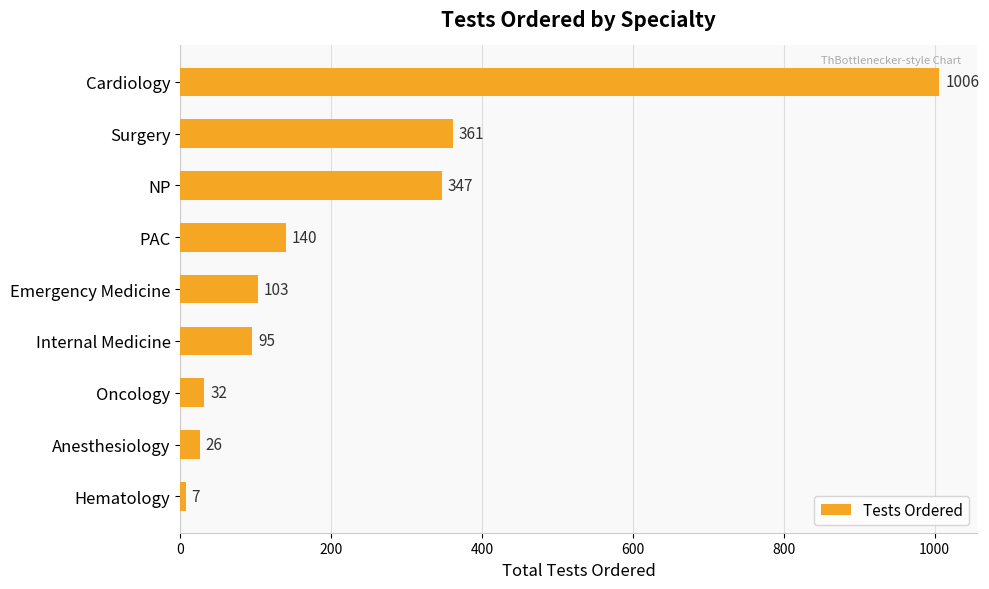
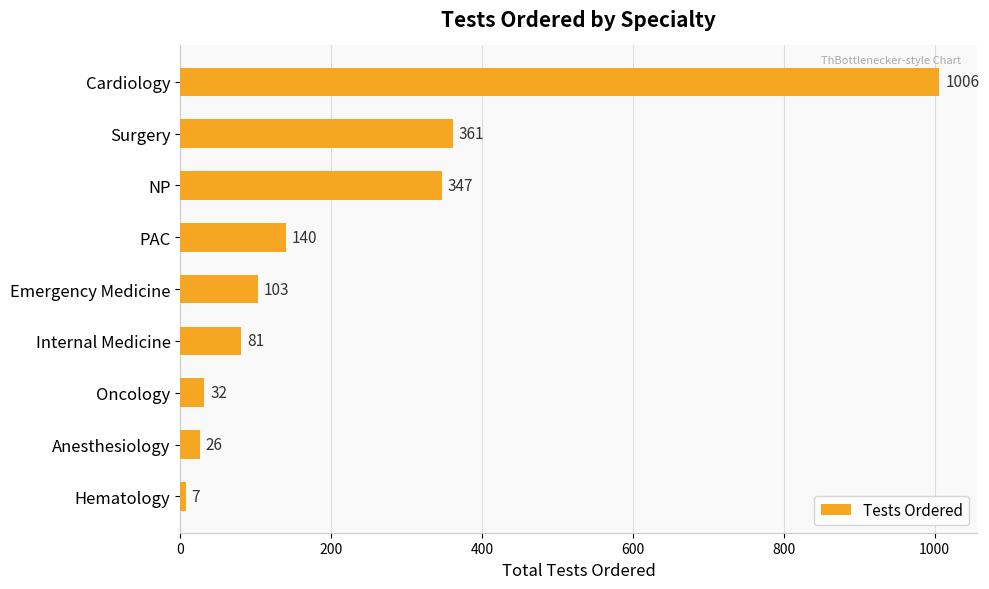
Internal Medicine: 95 -> 81
